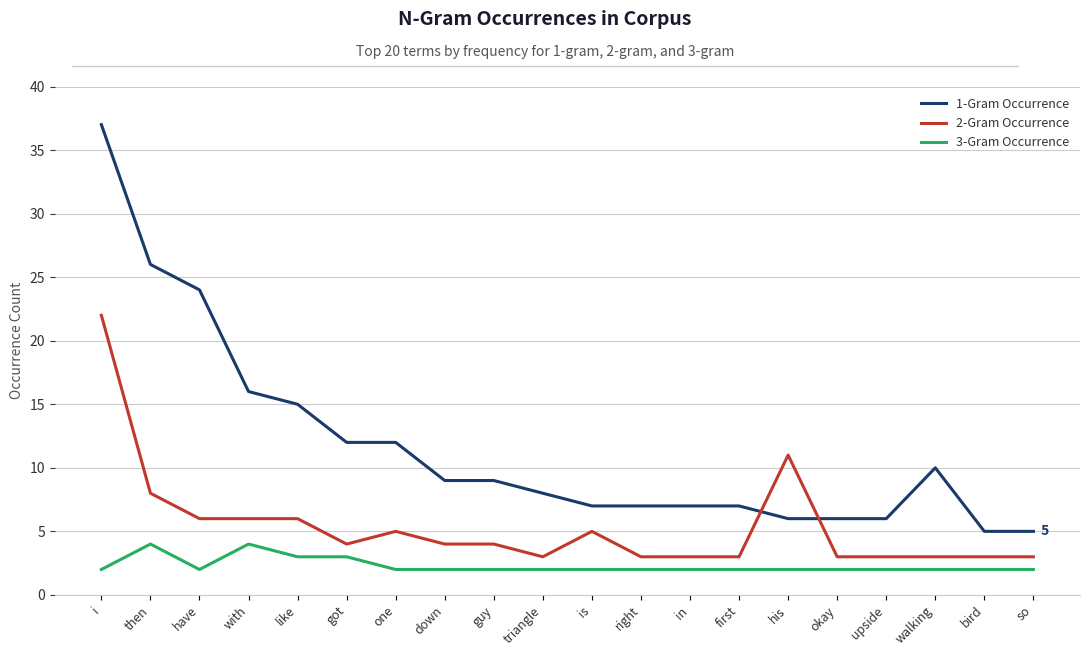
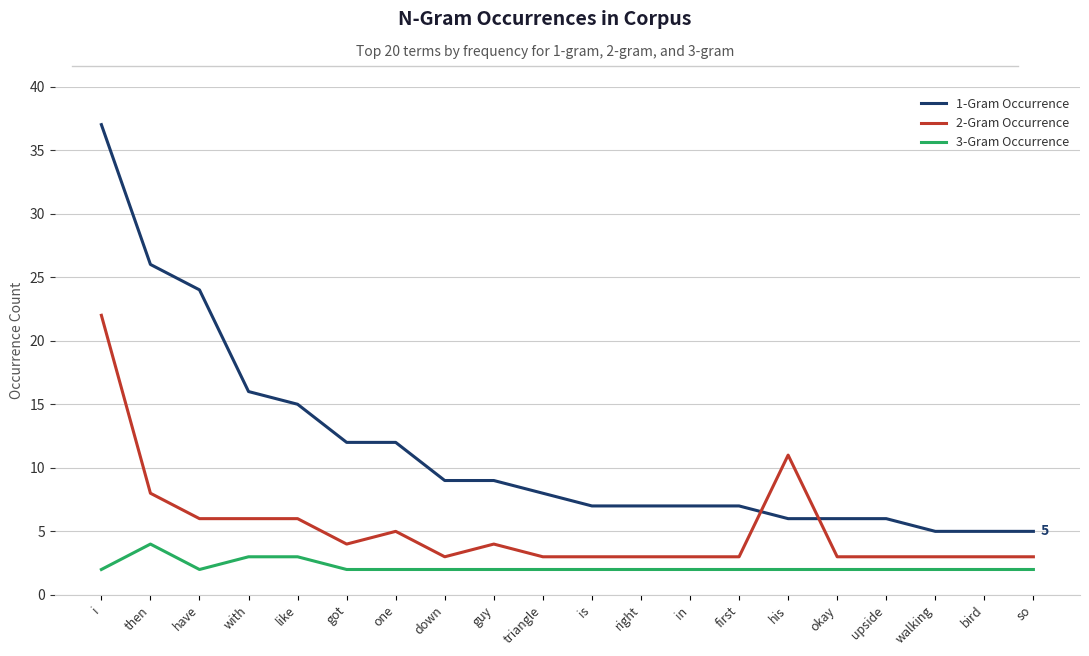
3-Gram Occurrence, with: 4 -> 3
3-Gram Occurrence, got: 3 -> 2
2-Gram Occurrence, down: 4 -> 3
2-Gram Occurrence, is: 5 -> 3
1-Gram Occurrence, walking: 10 -> 5
